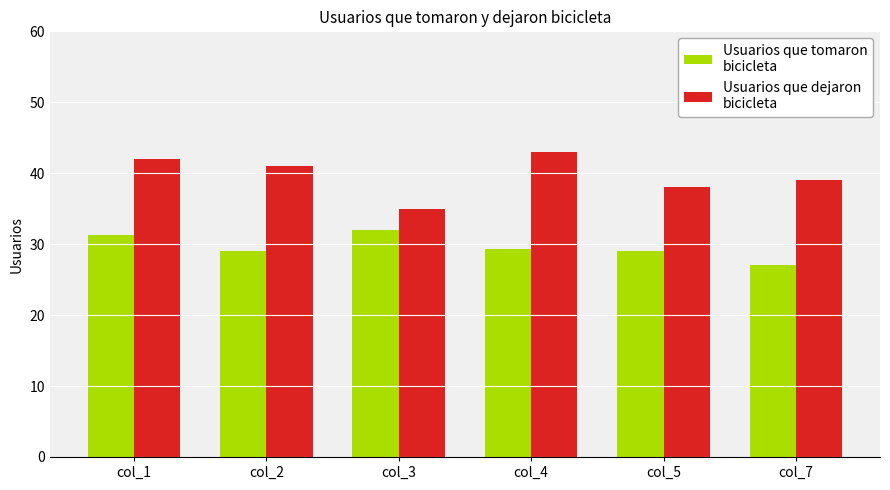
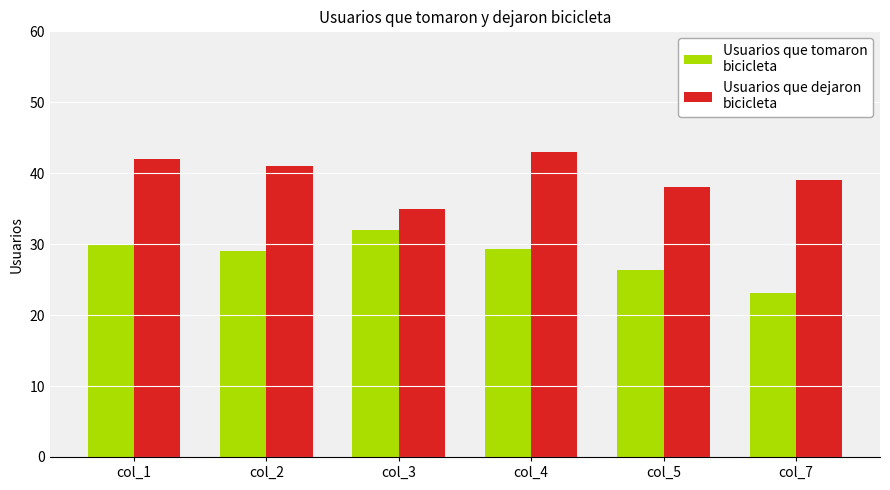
Usuarios que tomaron bicicleta, col_1: 31 -> 30
Usuarios que tomaron bicicleta, col_5: 29 -> 26
Usuarios que tomaron bicicleta, col_7: 27 -> 23
